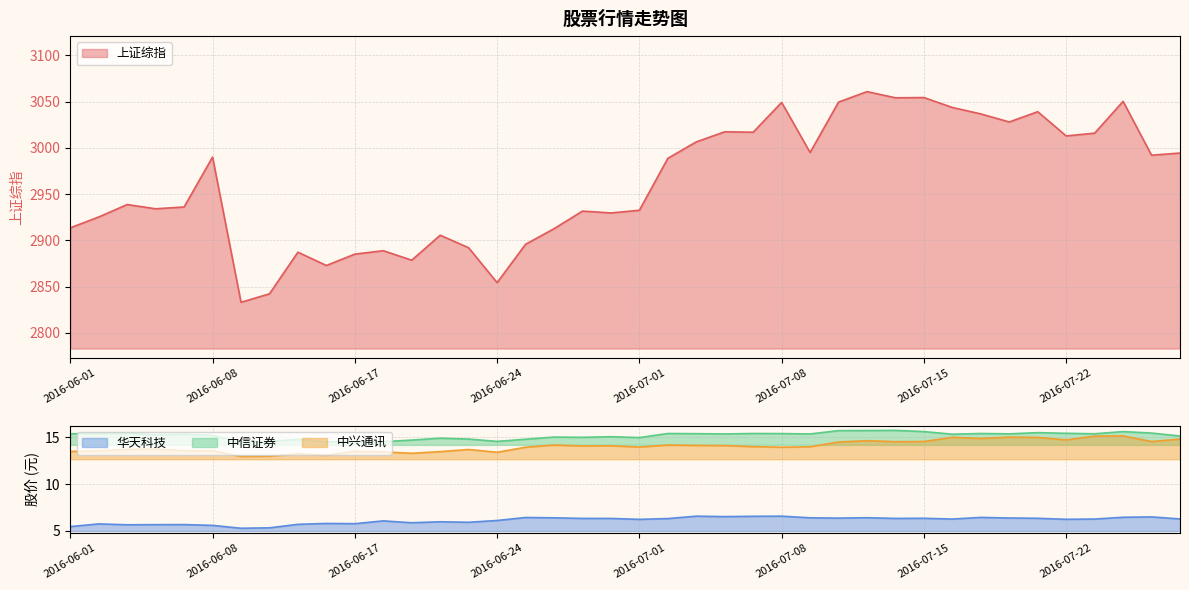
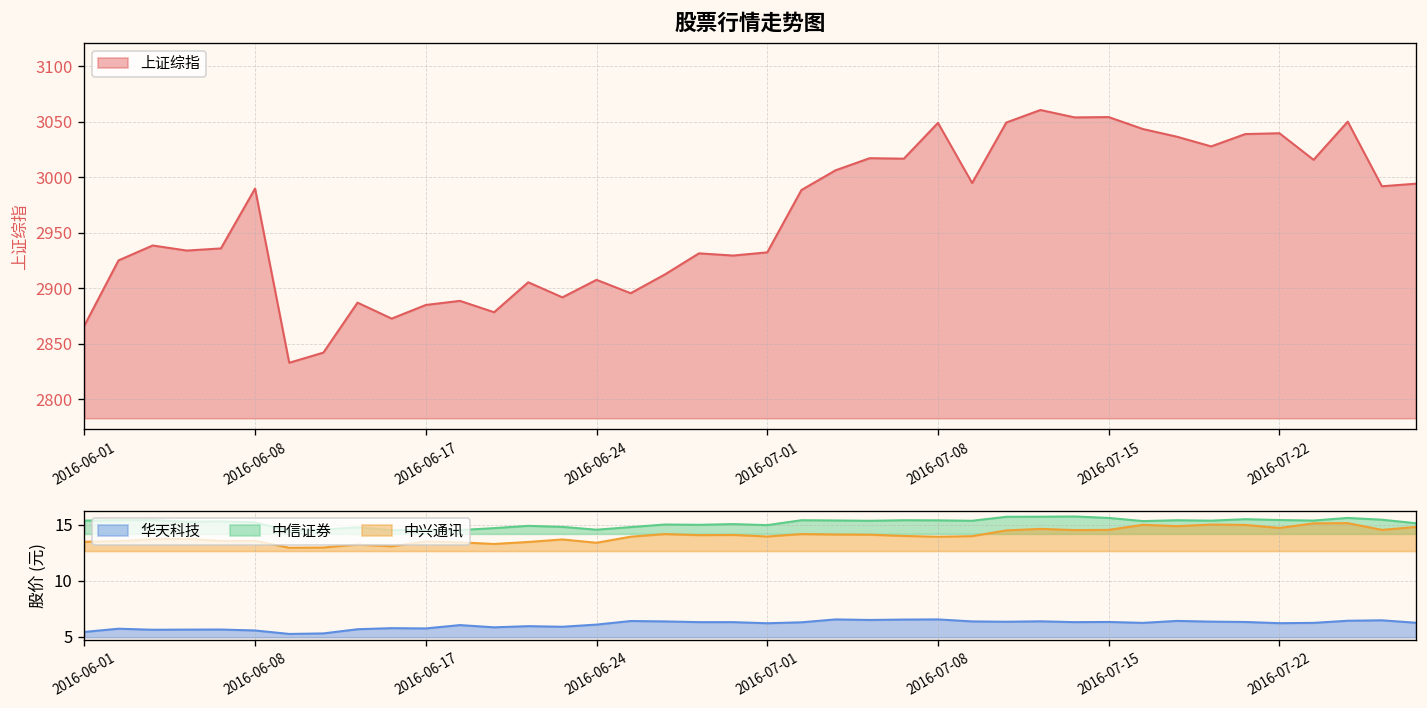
股票行情走势图, 2016-06-01: 2910 -> 2870
股票行情走势图, 2016-06-24: 2850 -> 2910
股票行情走势图, 2016-07-22: 3010 -> 3040
